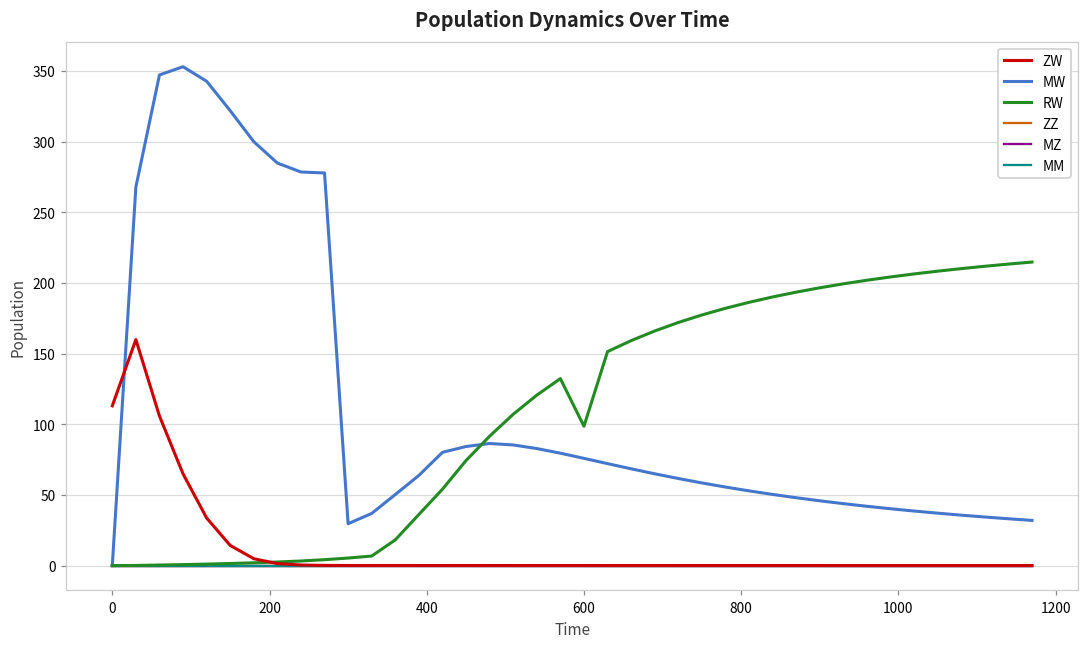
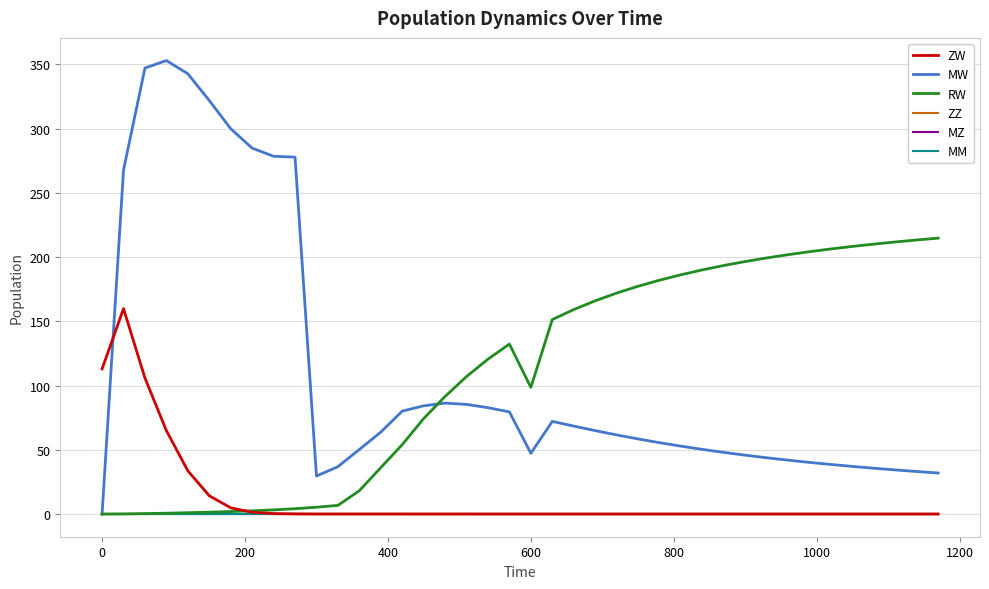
MW, 600: 76 -> 47
